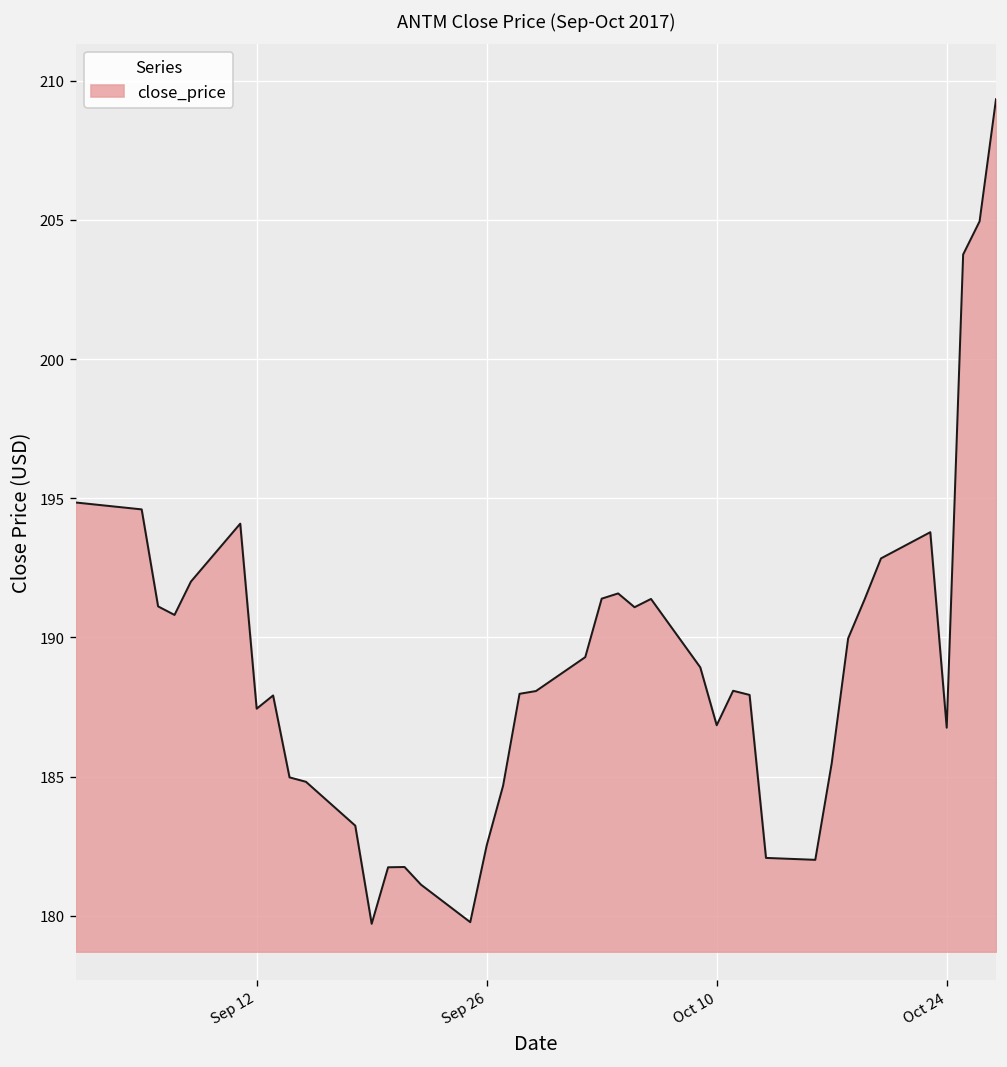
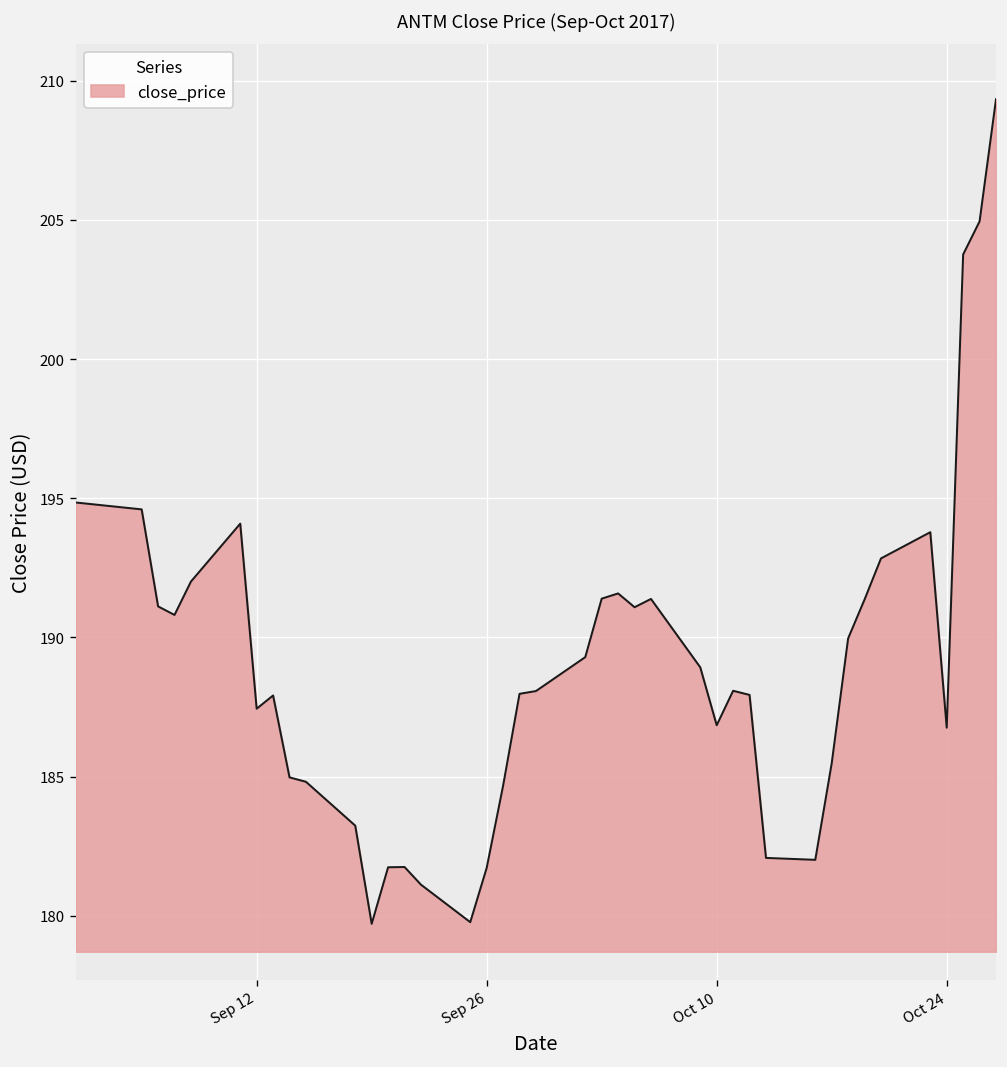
Sep 26: 182.5 -> 181.7
